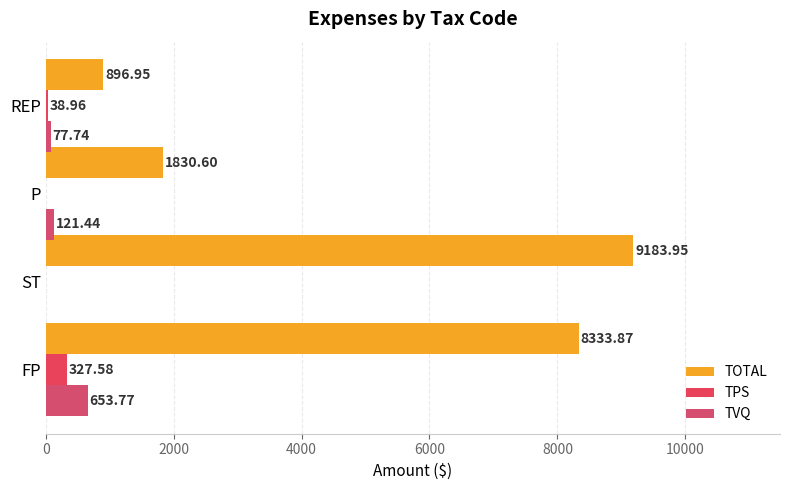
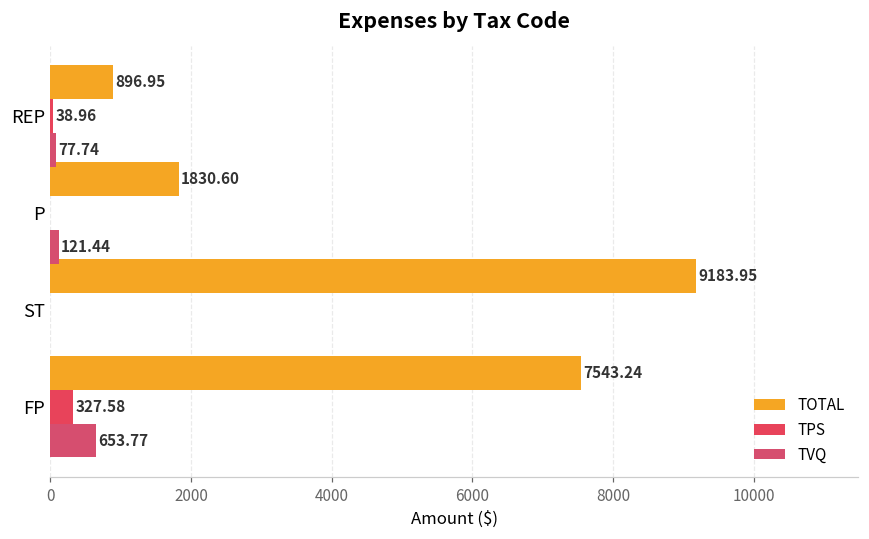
TOTAL, FP: 8333.87 -> 7543.24
